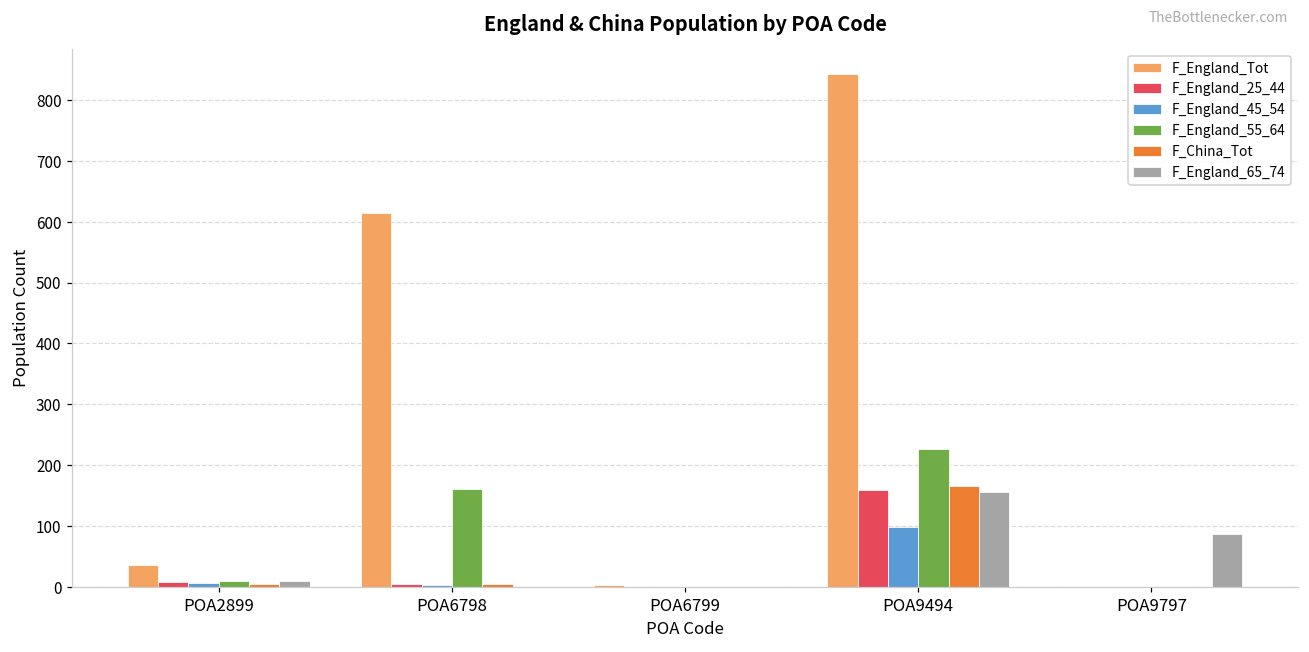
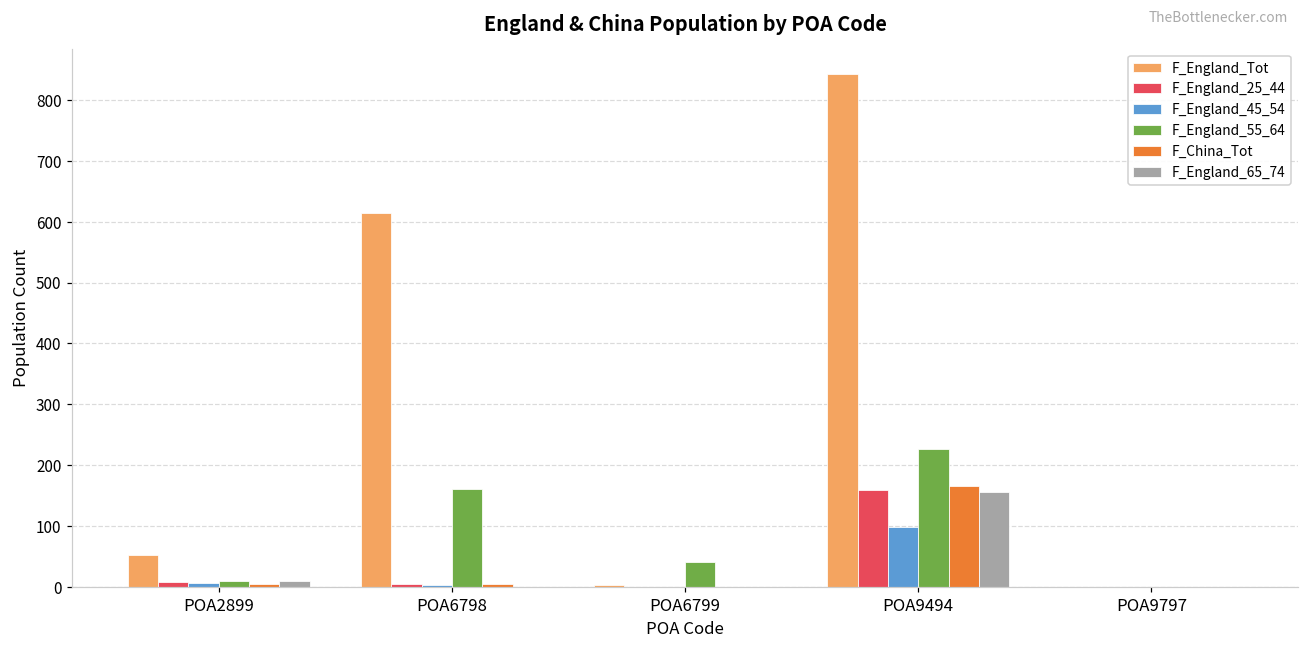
F_England_Tot, POA2899: 40 -> 50
F_England_55_64, POA6799: 0 -> 40
F_England_65_74, POA9797: 90 -> 0
